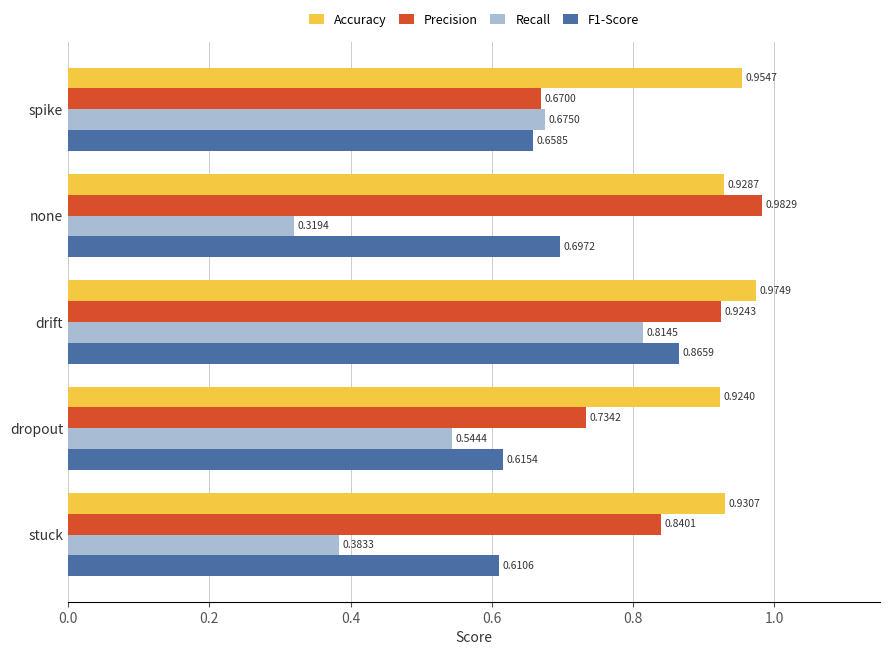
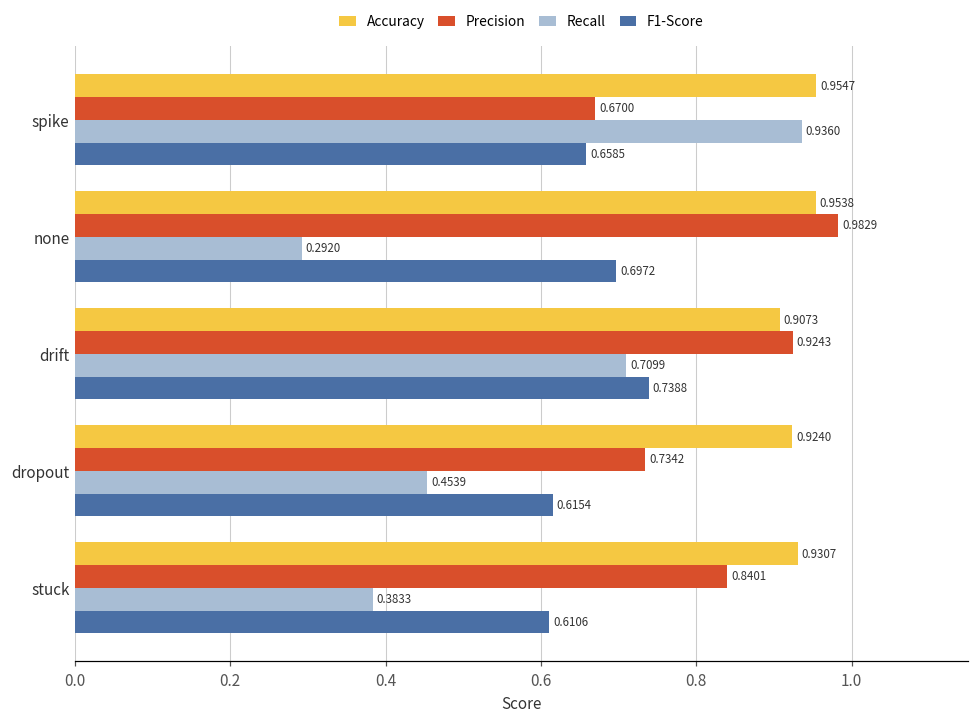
Recall, spike: 0.6750 -> 0.9360
Accuracy, none: 0.9287 -> 0.9538
Recall, none: 0.3194 -> 0.2920
Accuracy, drift: 0.9749 -> 0.9073
Recall, drift: 0.8145 -> 0.7099
F1-Score, drift: 0.8659 -> 0.7388
Recall, dropout: 0.5444 -> 0.4539
